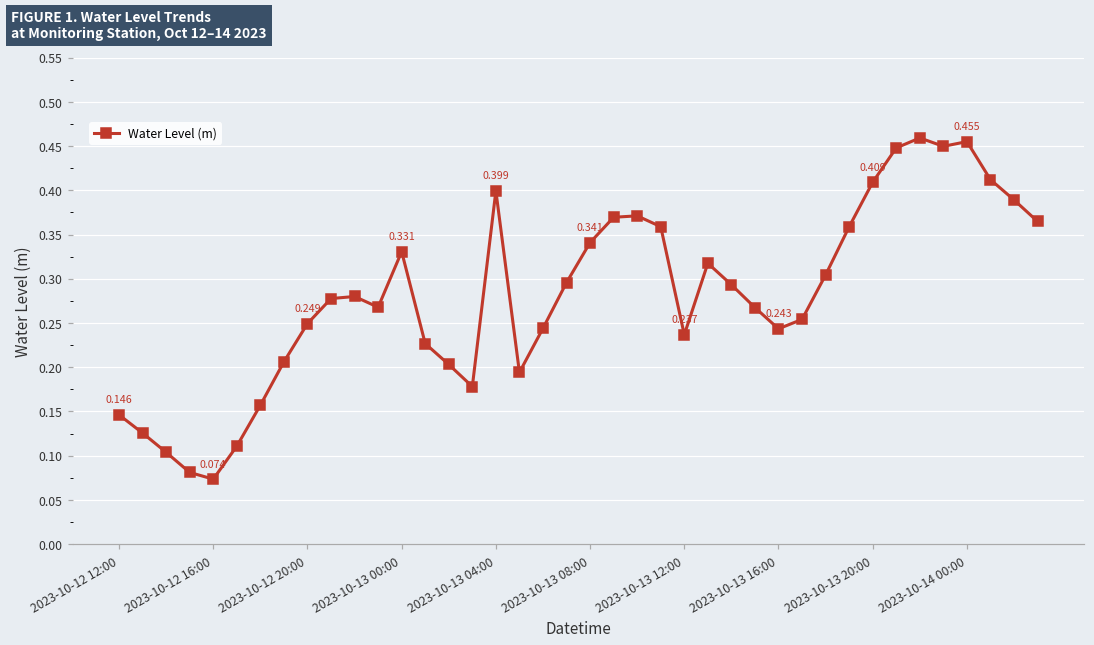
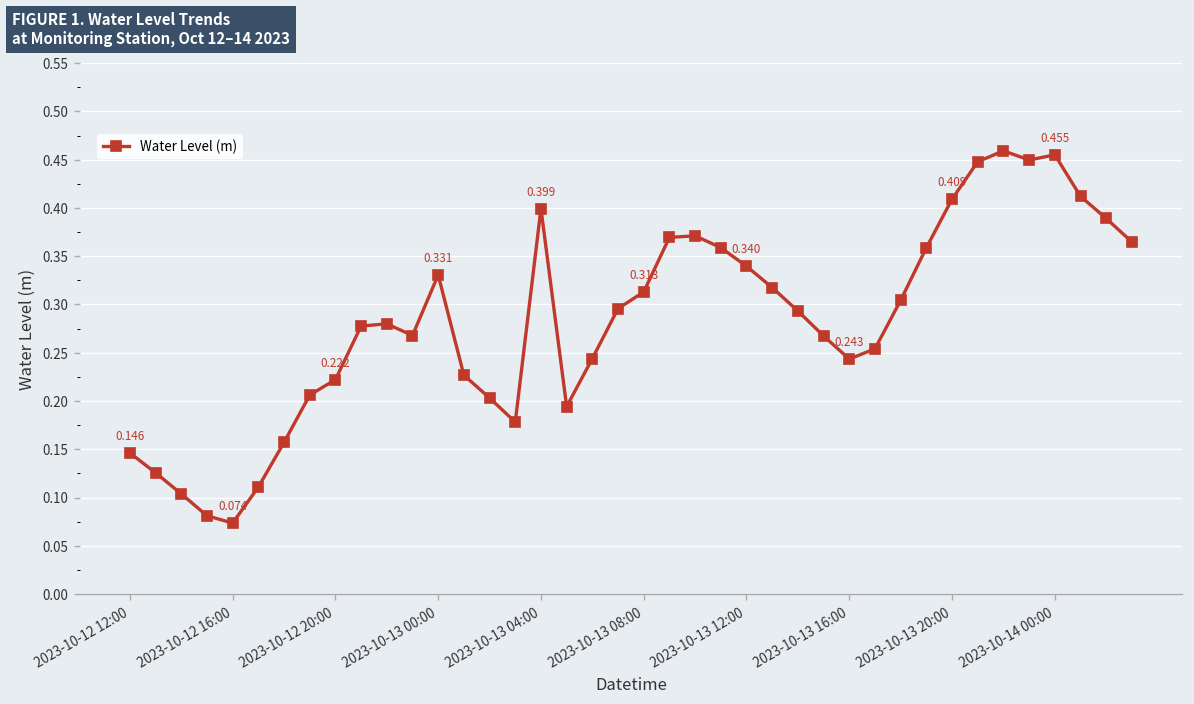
2023-10-12 20:00: 0.249 -> 0.222
2023-10-13 08:00: 0.341 -> 0.313
2023-10-13 12:00: 0.237 -> 0.340
